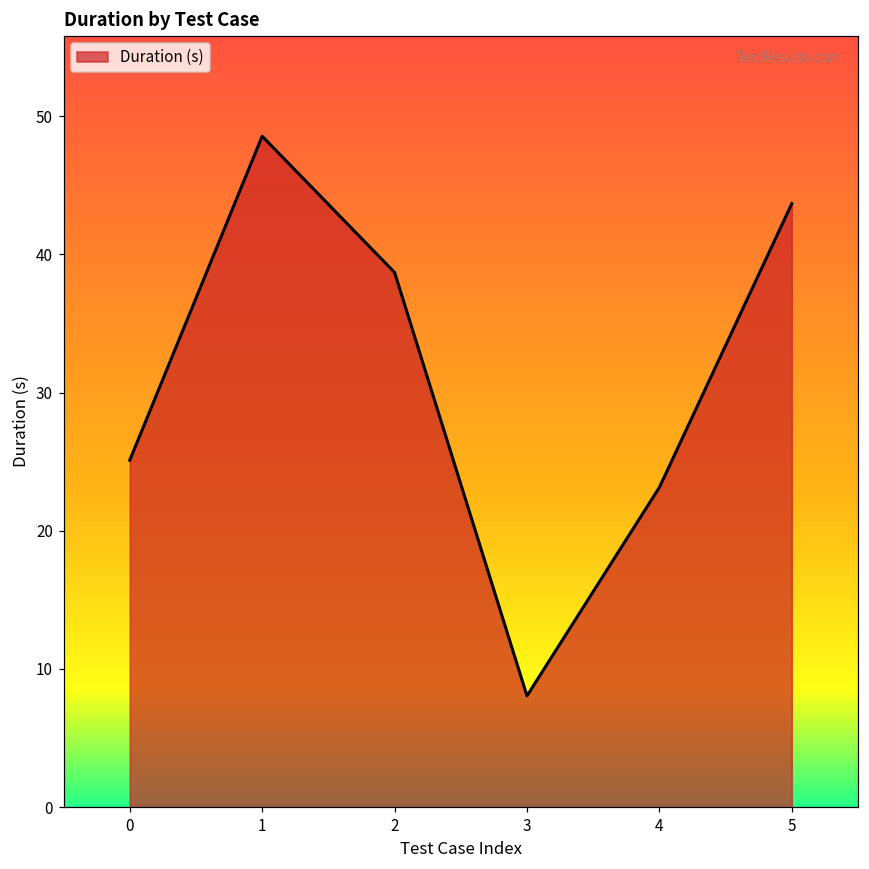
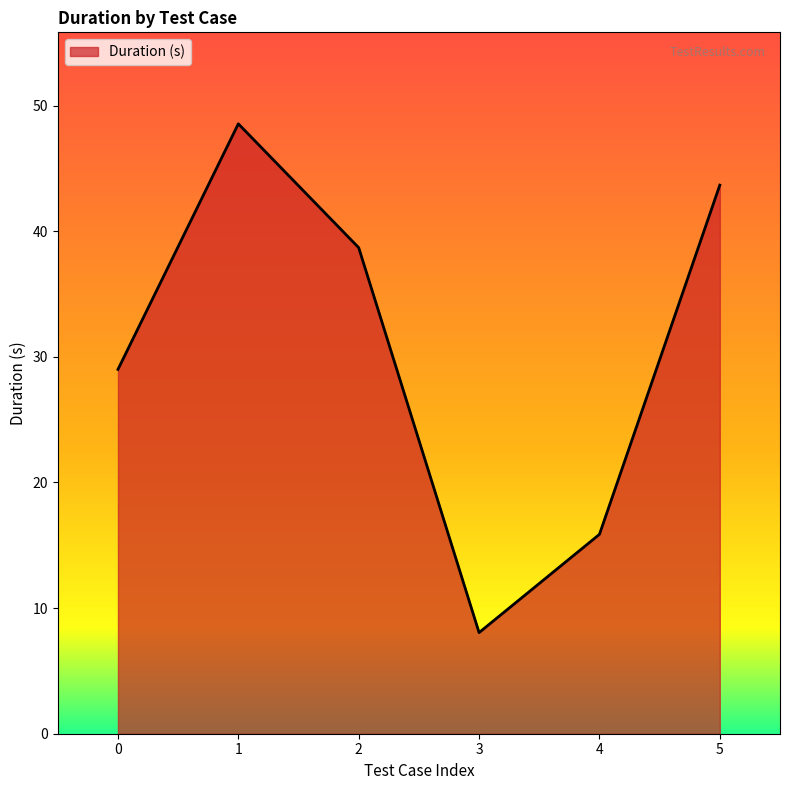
0: 25.1 -> 29.0
4: 23.1 -> 15.9
